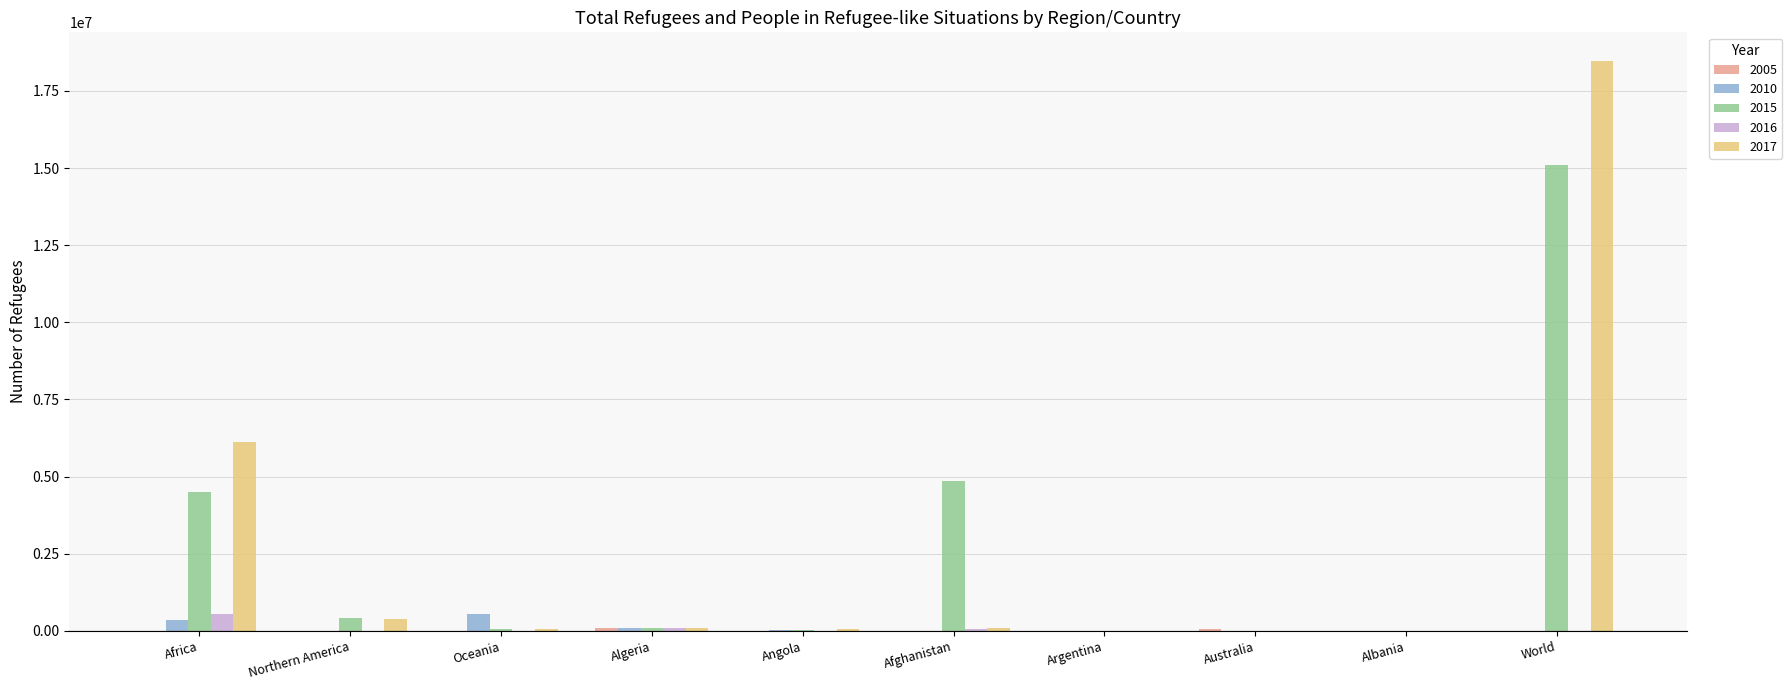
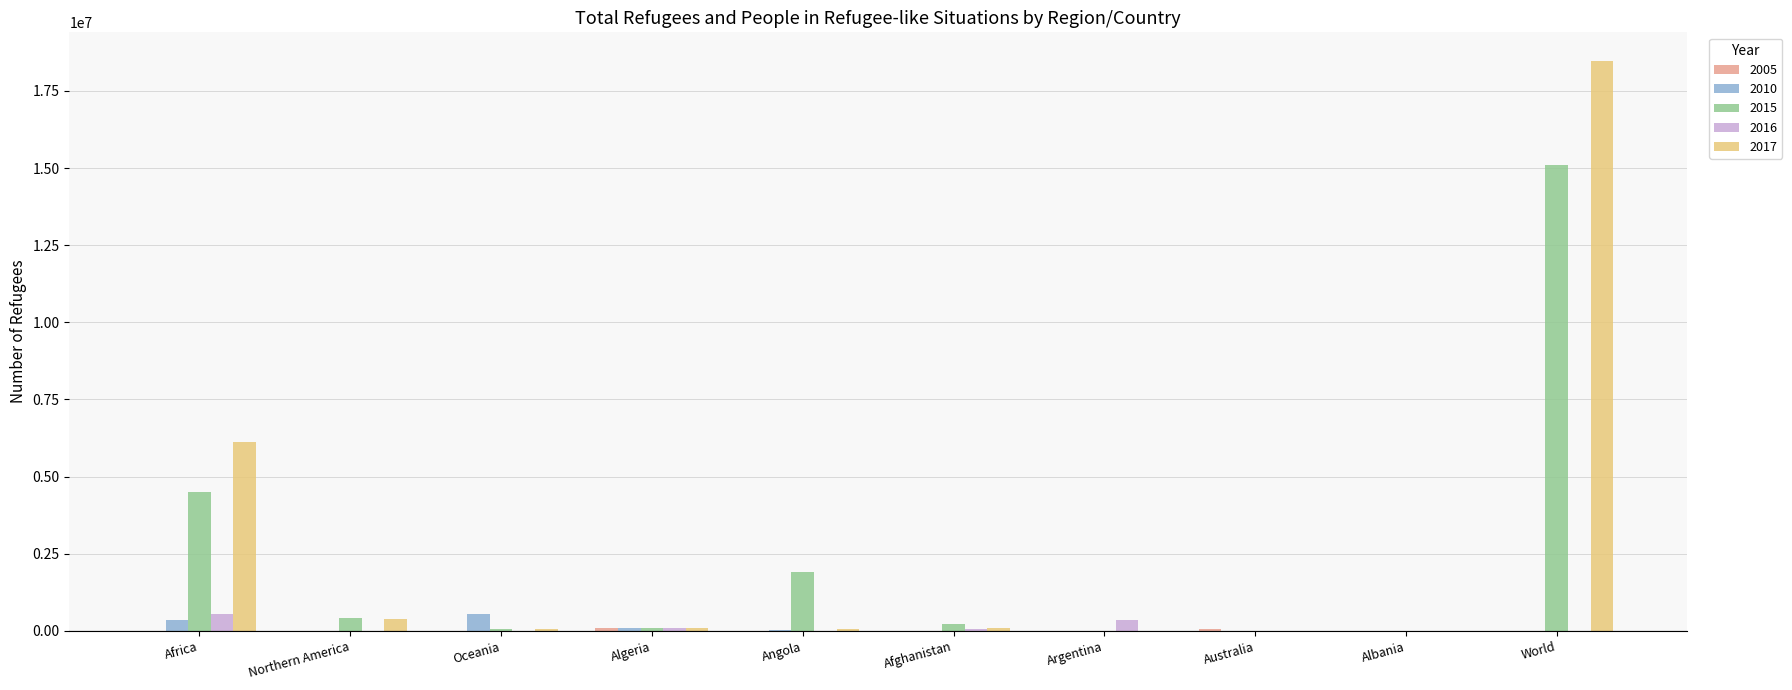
2015, Angola: 0 -> 1900000
2015, Afghanistan: 4900000 -> 200000
2016, Argentina: 0 -> 400000
